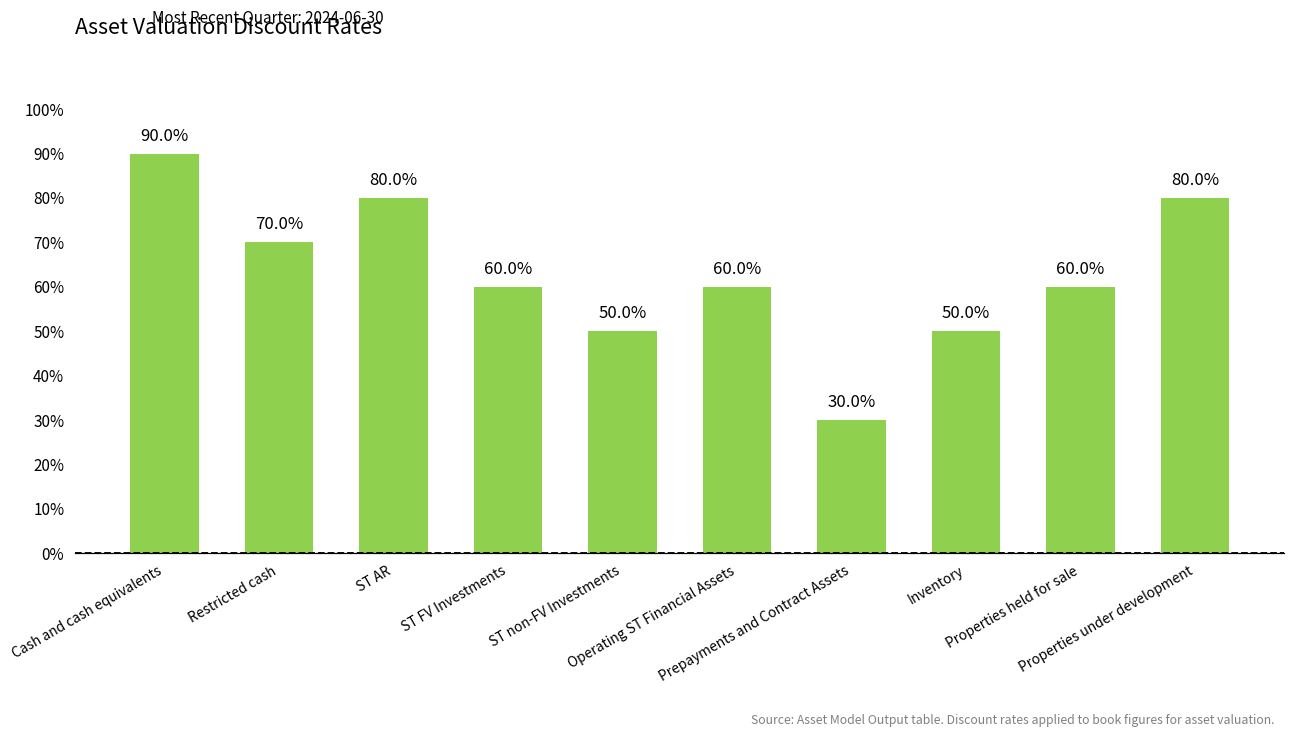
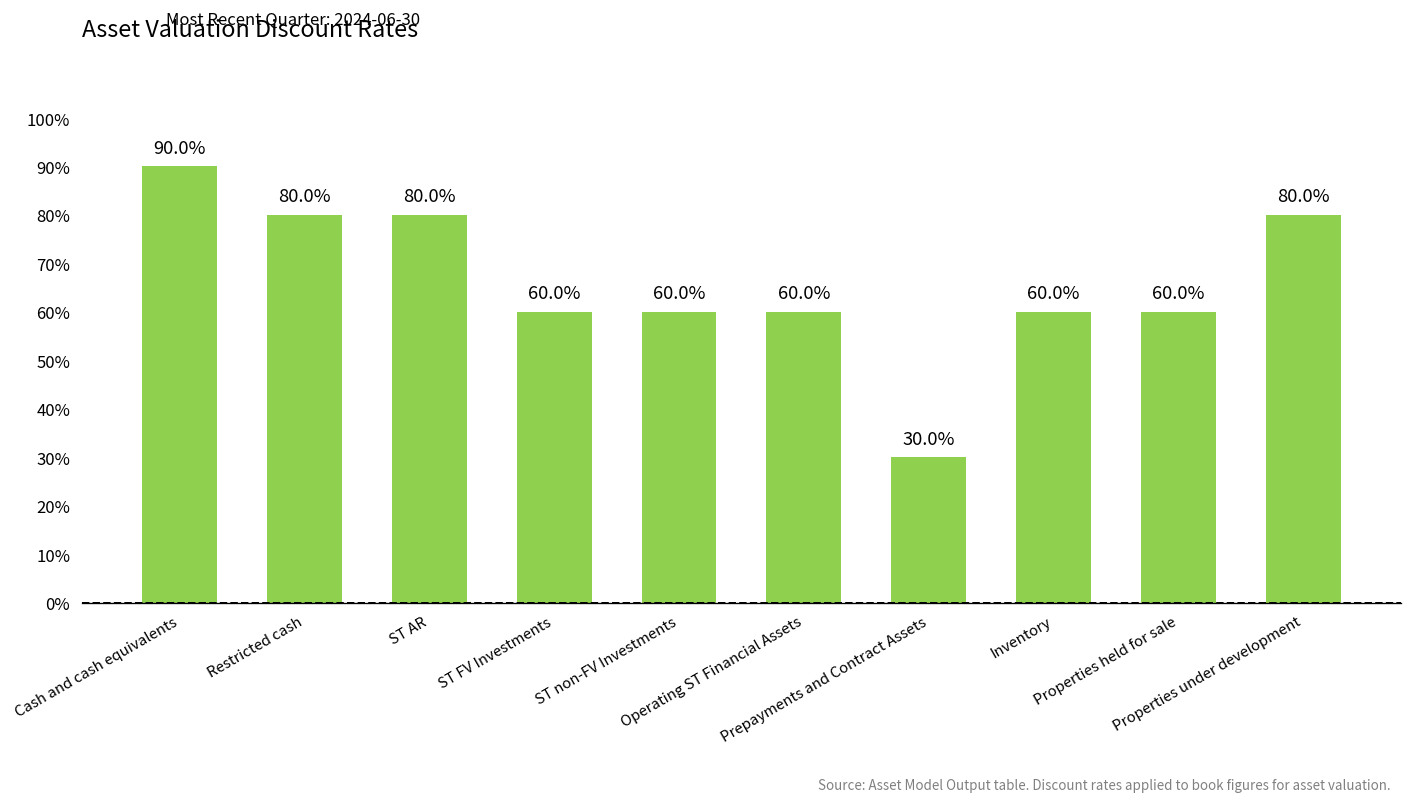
Restricted cash: 70.0% -> 80.0%
ST non-FV Investments: 50.0% -> 60.0%
Inventory: 50.0% -> 60.0%
